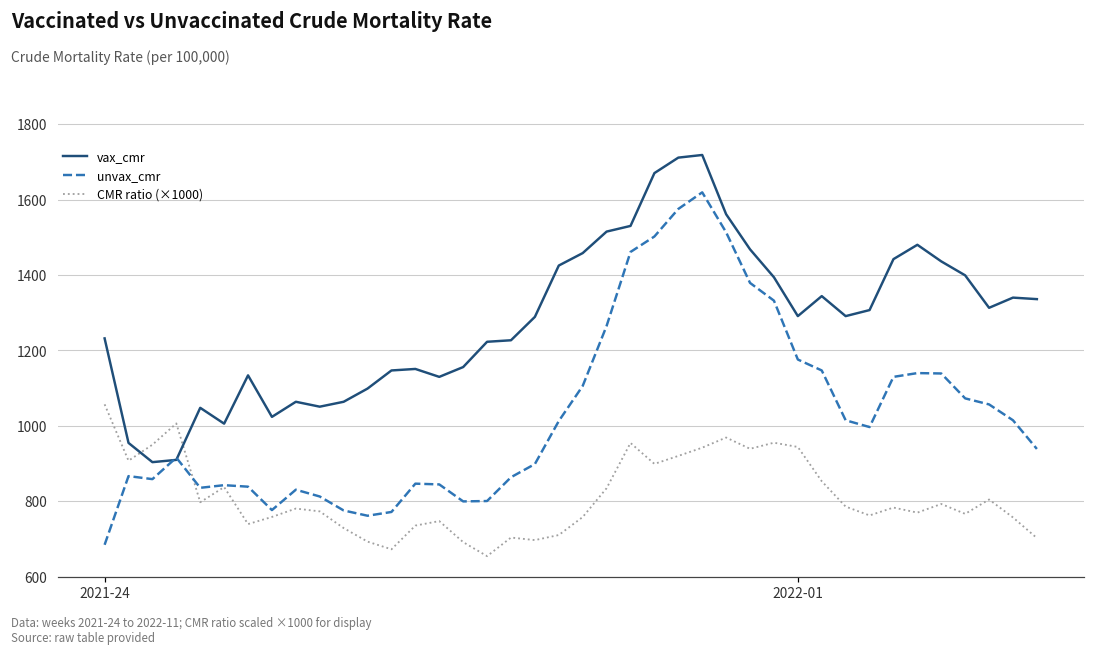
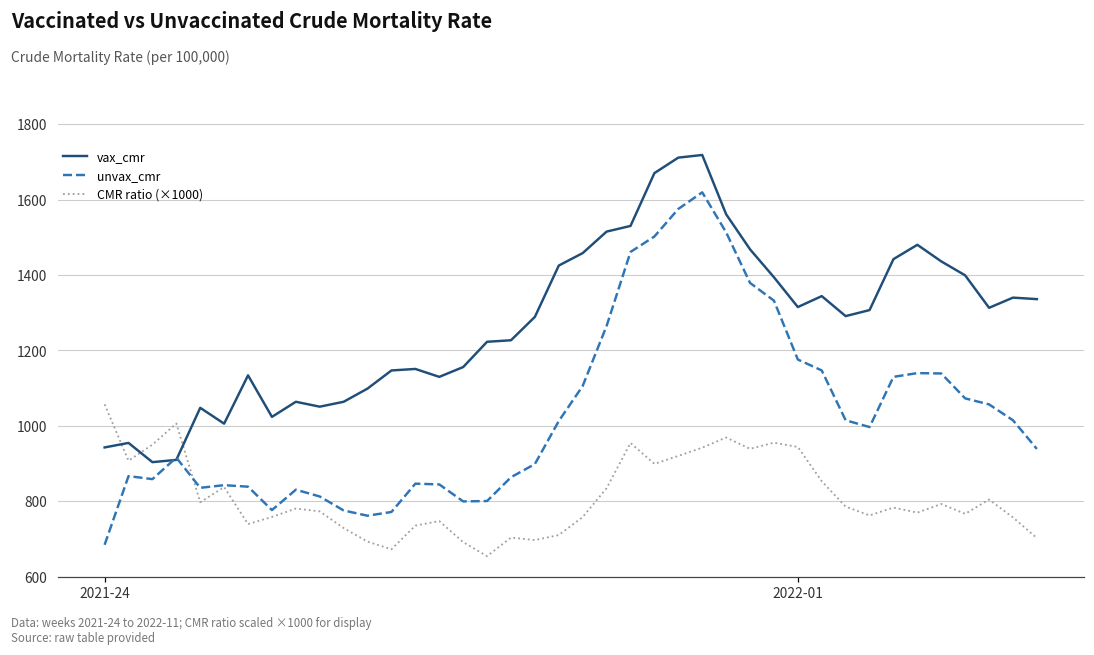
vax_cmr, 2021-24: 1230 -> 940
vax_cmr, 2022-01: 1290 -> 1320
